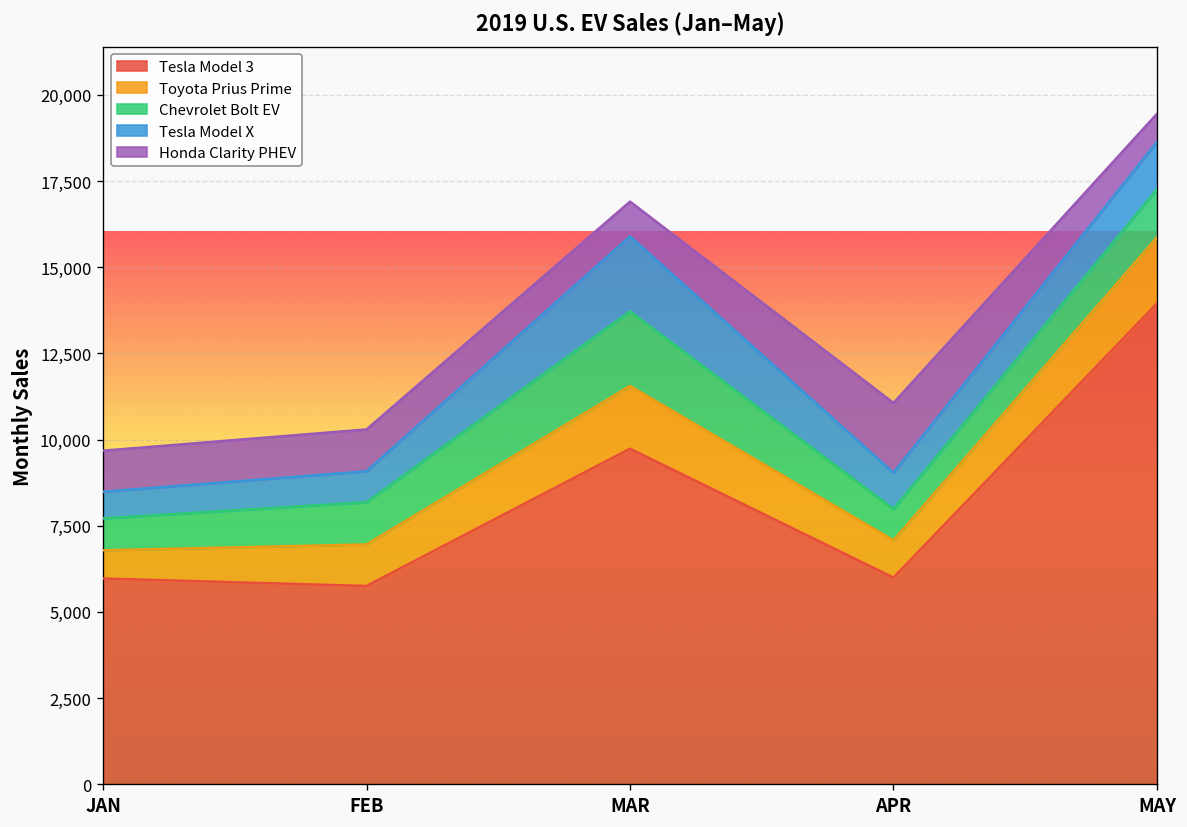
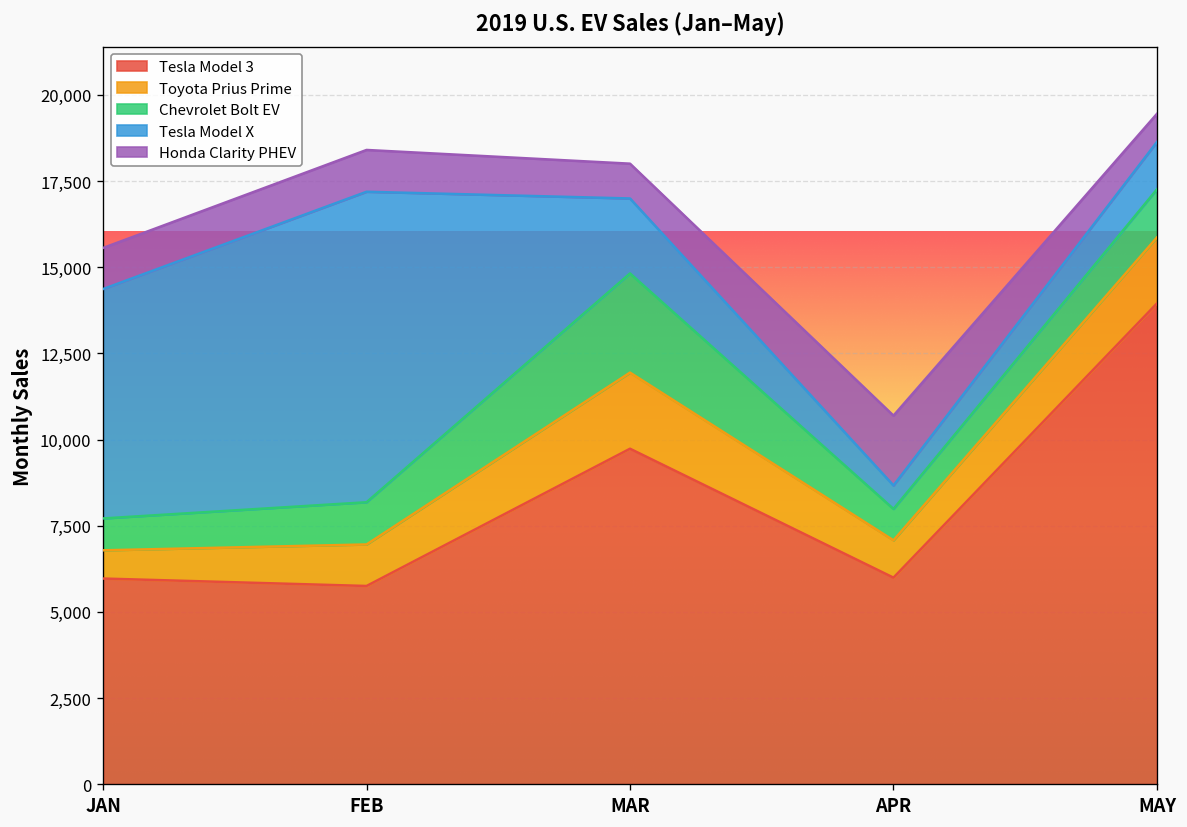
Tesla Model X, JAN: 800 -> 6,700
Tesla Model X, FEB: 900 -> 9,000
Toyota Prius Prime, MAR: 1,800 -> 2,200
Chevrolet Bolt EV, MAR: 2,200 -> 2,900
Tesla Model X, APR: 1,100 -> 700
